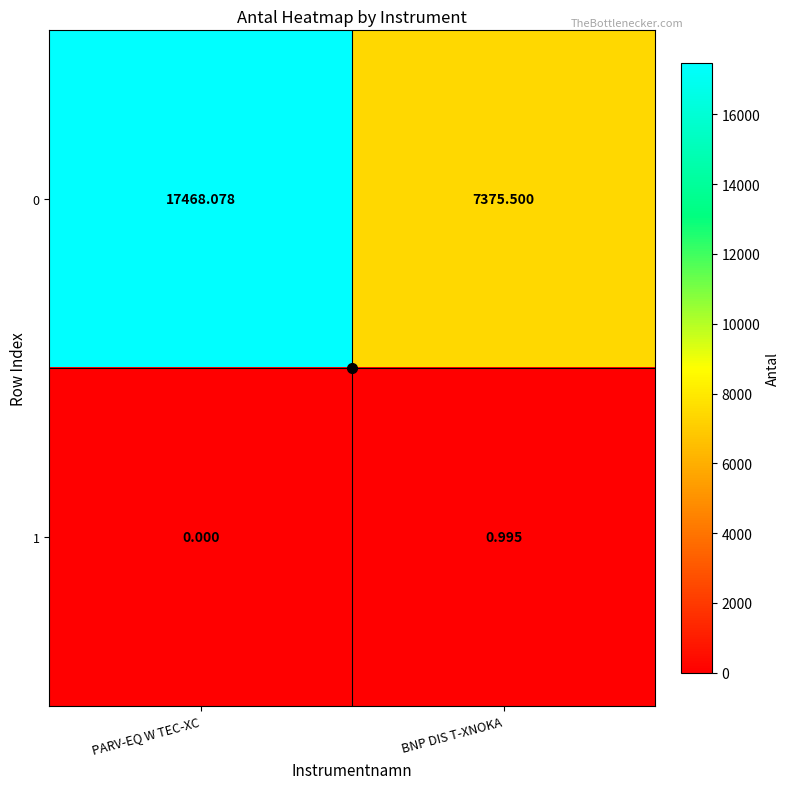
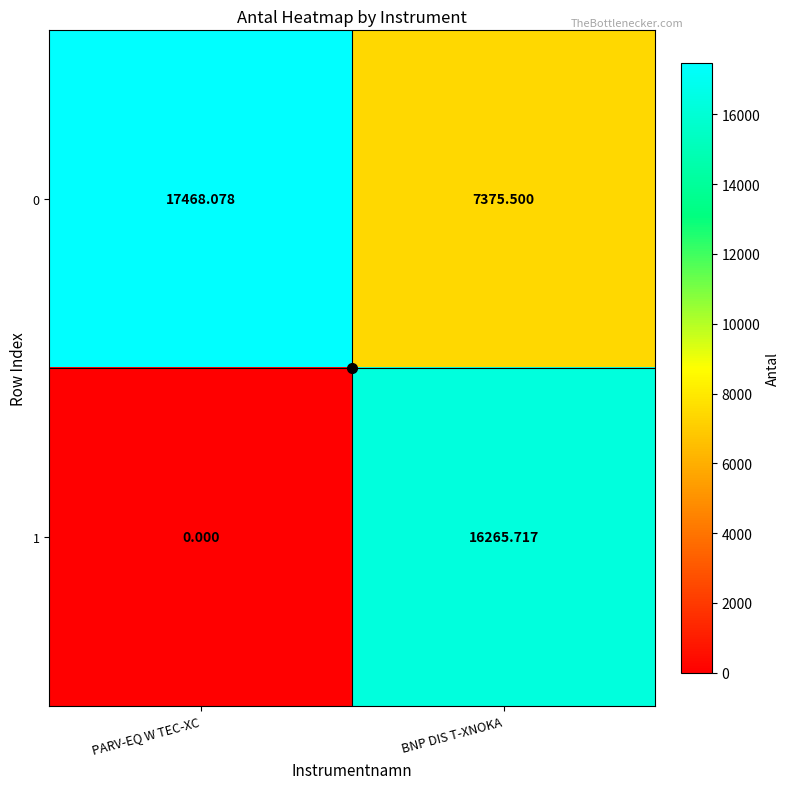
1, BNP DIS T-XNOKA: 0.995 -> 16265.717
